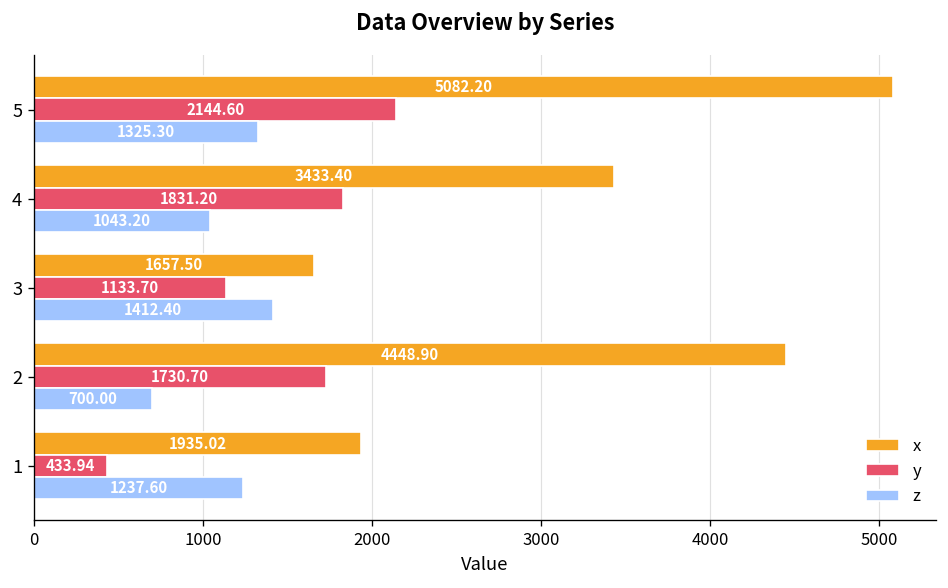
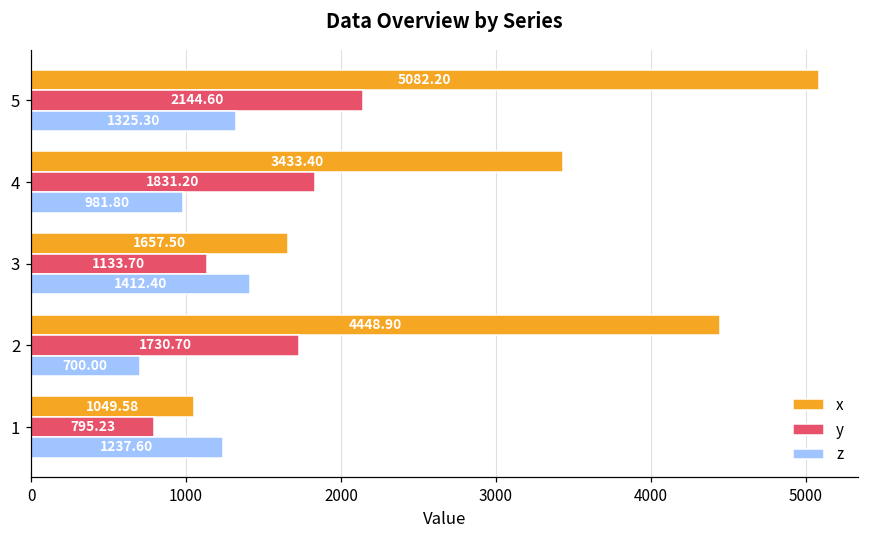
z, 4: 1043.20 -> 981.80
x, 1: 1935.02 -> 1049.58
y, 1: 433.94 -> 795.23
